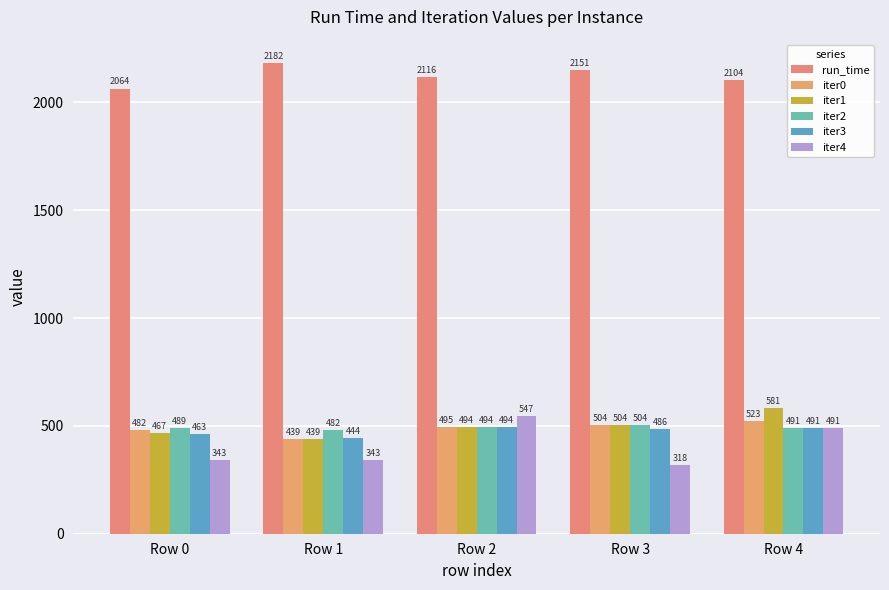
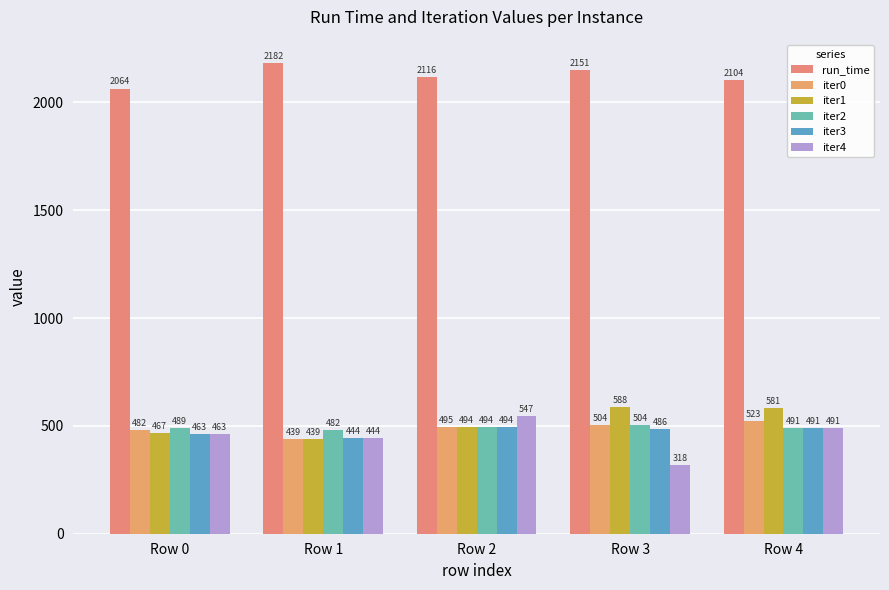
iter4, Row 0: 343 -> 463
iter4, Row 1: 343 -> 444
iter1, Row 3: 504 -> 588
